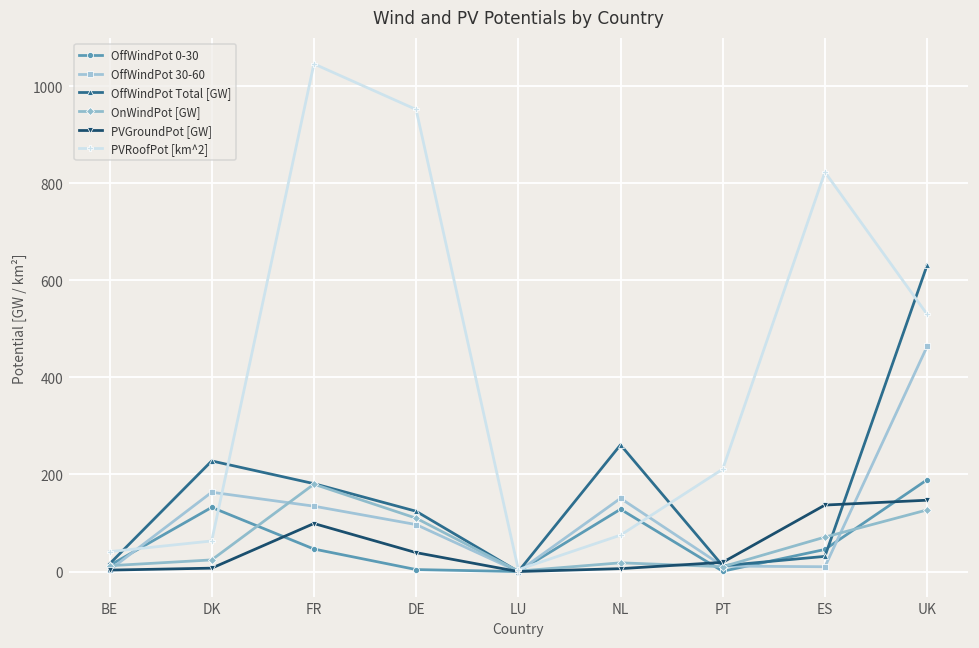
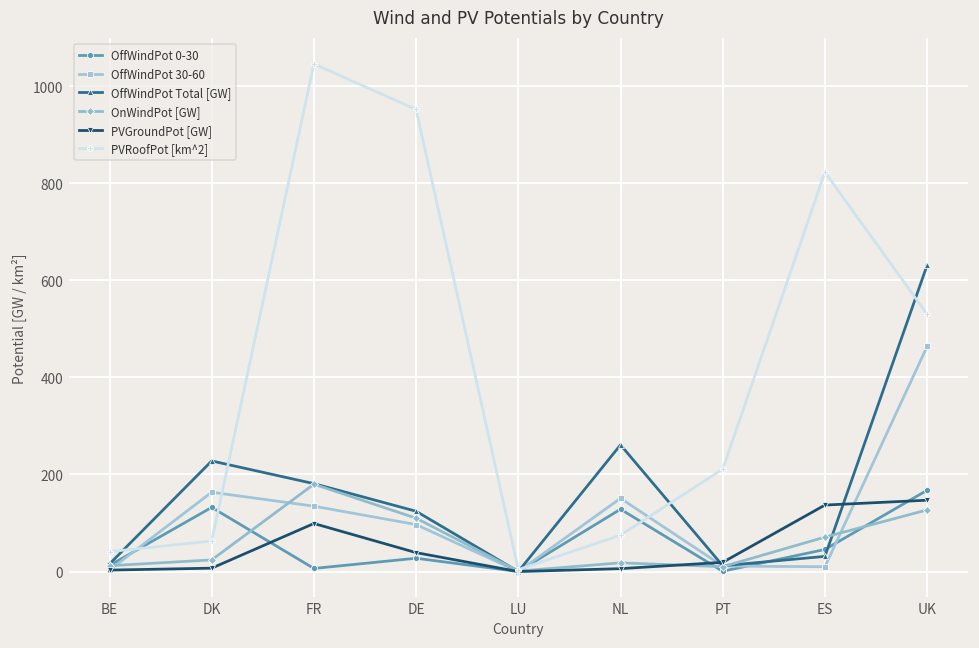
OffWindPot 0-30, FR: 50 -> 10
OffWindPot 0-30, DE: 0 -> 30
OffWindPot 0-30, UK: 190 -> 170
